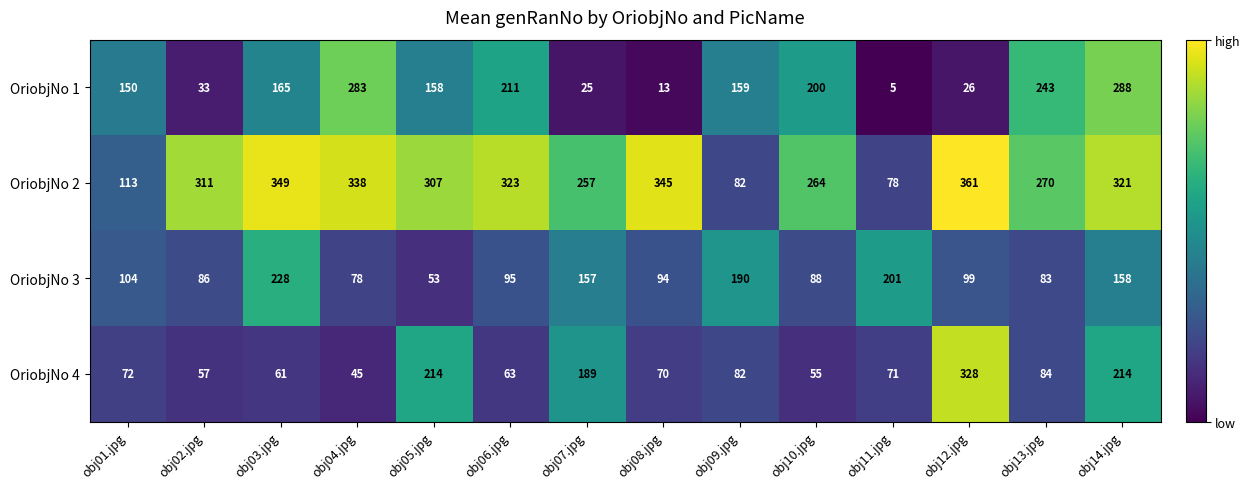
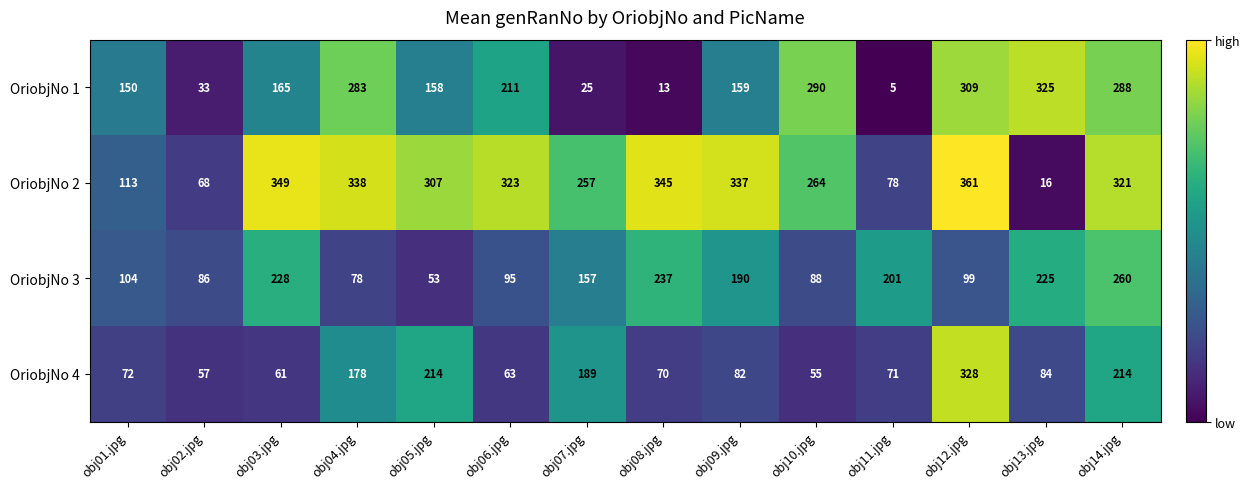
OriobjNo 1, obj10.jpg: 200 -> 290
OriobjNo 1, obj12.jpg: 26 -> 309
OriobjNo 1, obj13.jpg: 243 -> 325
OriobjNo 2, obj02.jpg: 311 -> 68
OriobjNo 2, obj09.jpg: 82 -> 337
OriobjNo 2, obj13.jpg: 270 -> 16
OriobjNo 3, obj08.jpg: 94 -> 237
OriobjNo 3, obj13.jpg: 83 -> 225
OriobjNo 3, obj14.jpg: 158 -> 260
OriobjNo 4, obj04.jpg: 45 -> 178
